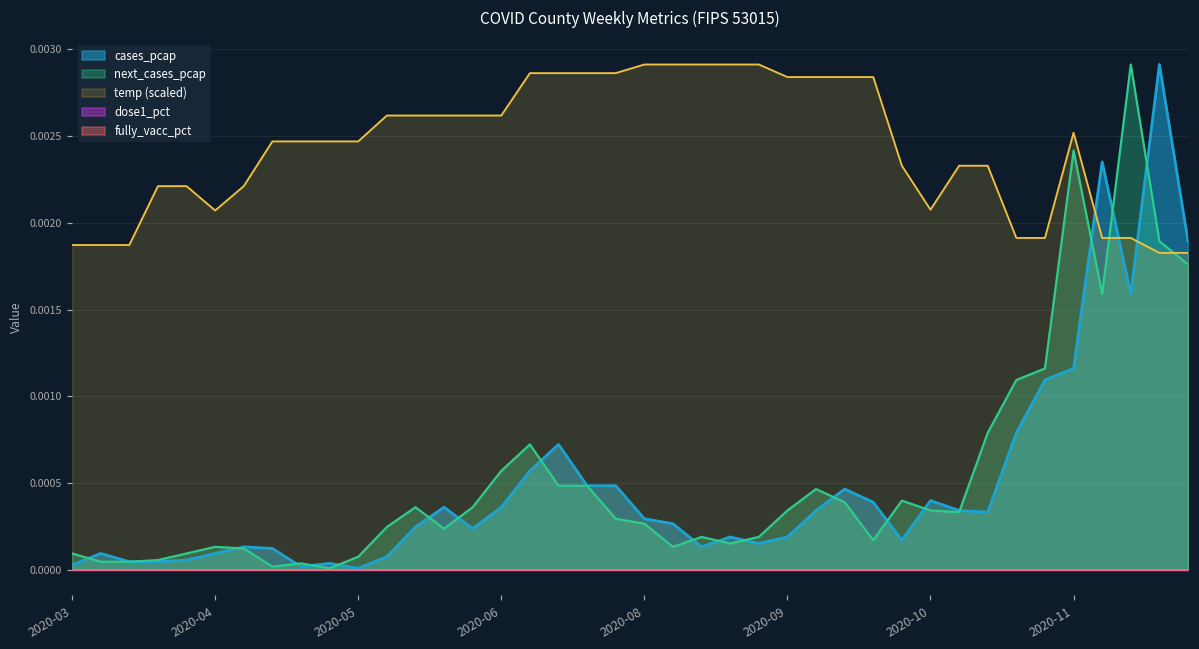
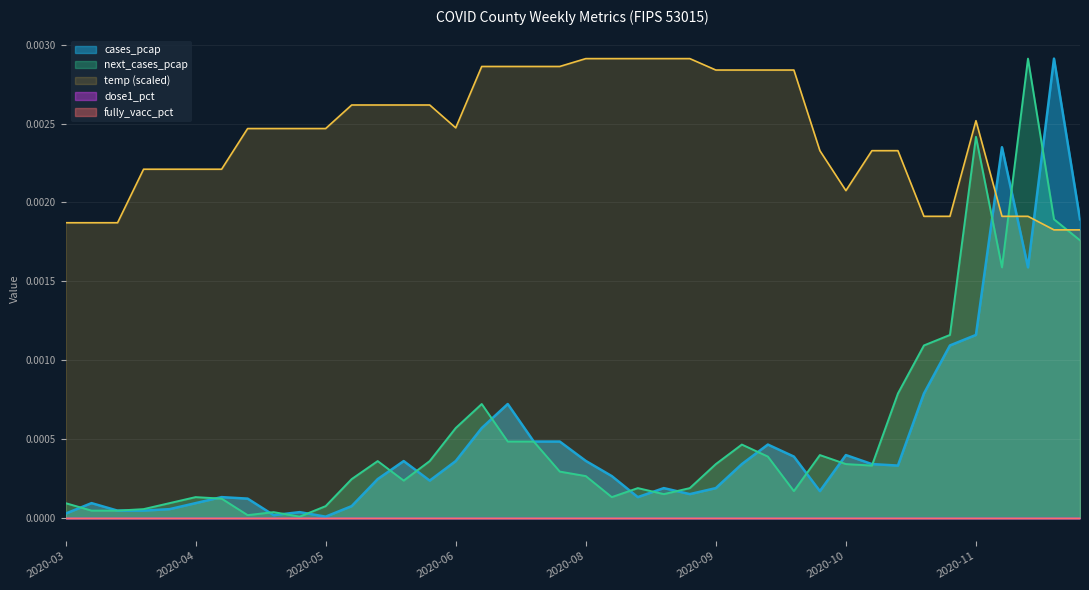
temp (scaled), 2020-04: 0.00207 -> 0.00221
temp (scaled), 2020-06: 0.00262 -> 0.00247
cases_pcap, 2020-08: 0.00029 -> 0.00036
